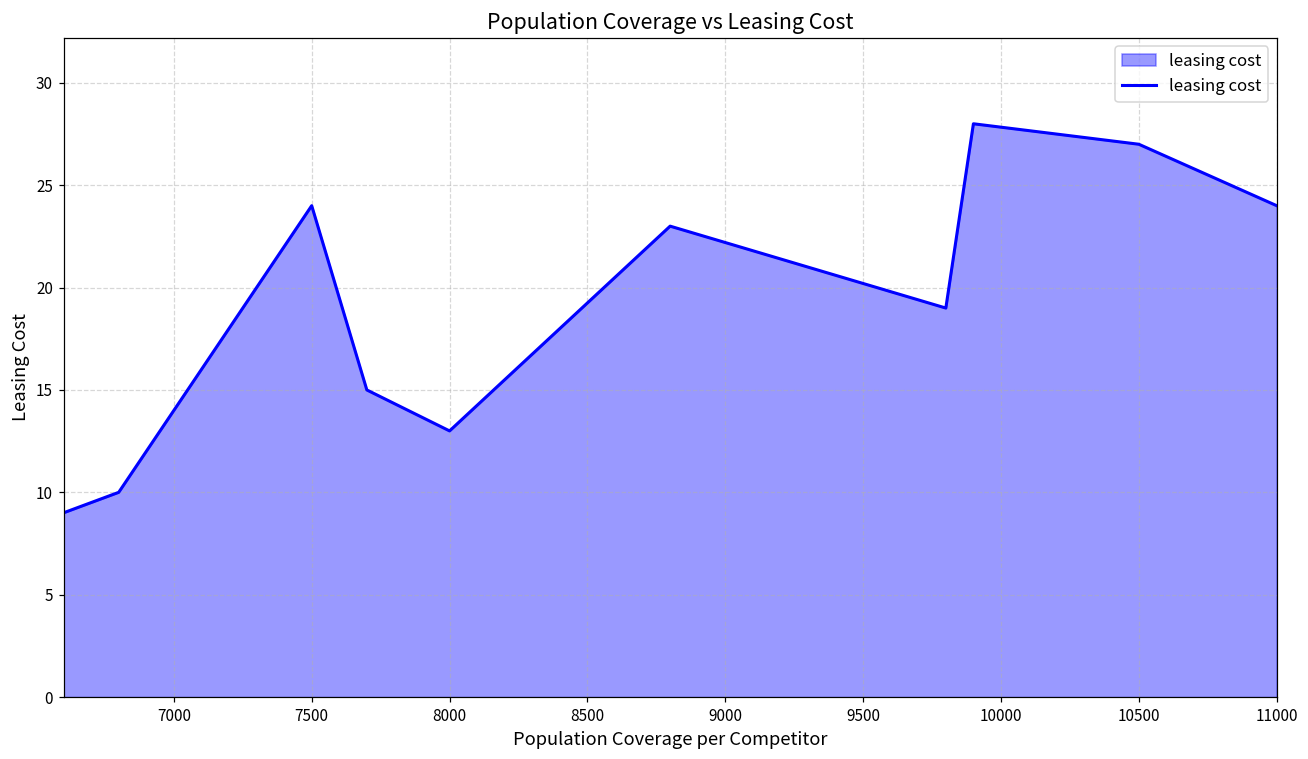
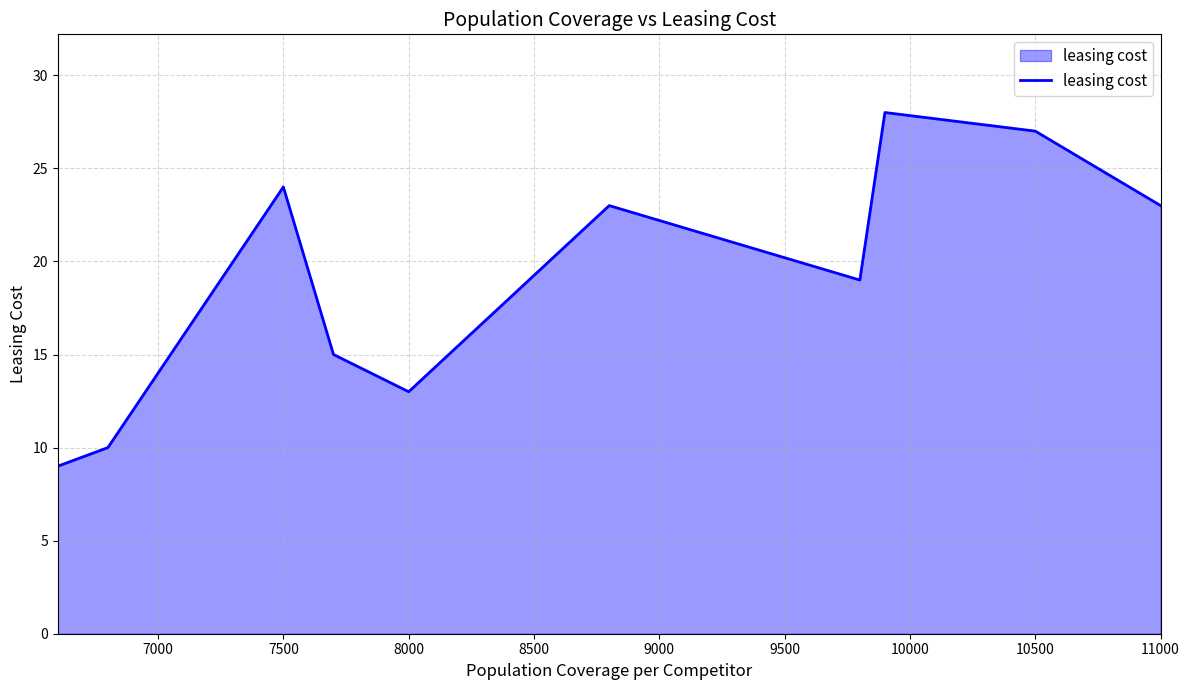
11000: 24 -> 23
